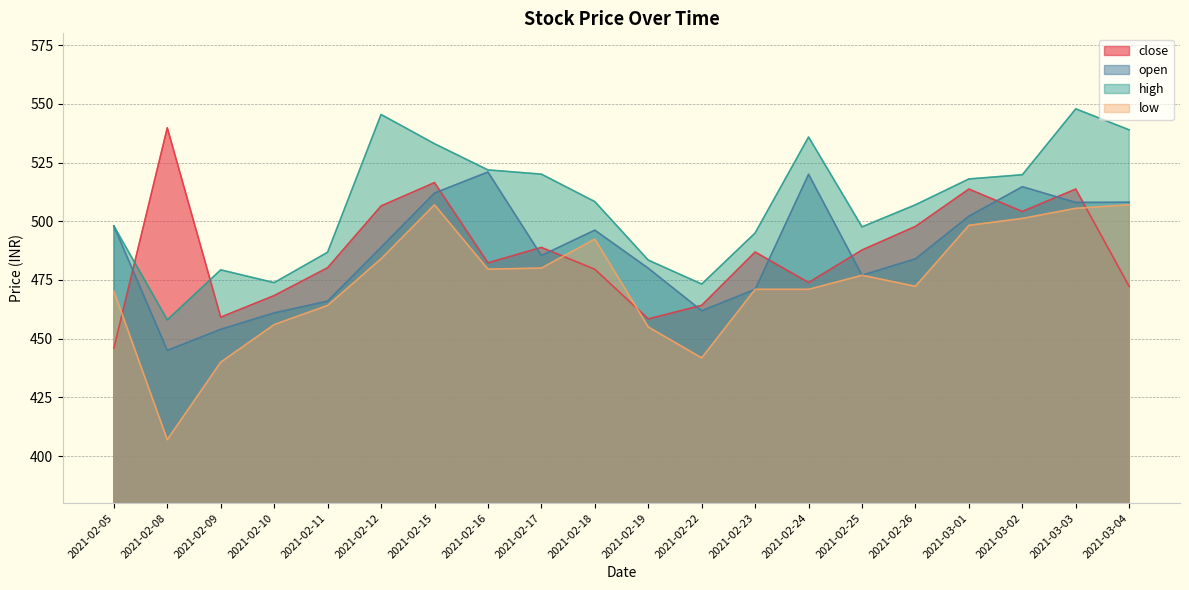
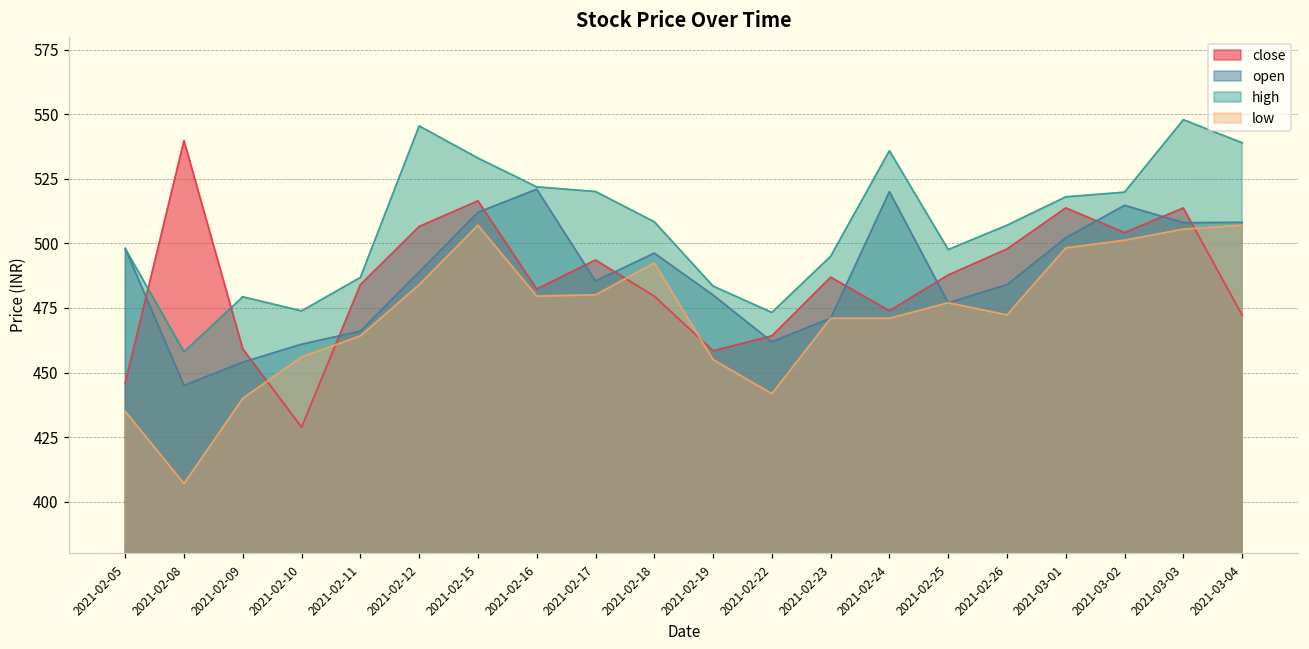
low, 2021-02-05: 470 -> 435
close, 2021-02-10: 468 -> 429
close, 2021-02-11: 480 -> 484
close, 2021-02-17: 489 -> 494
